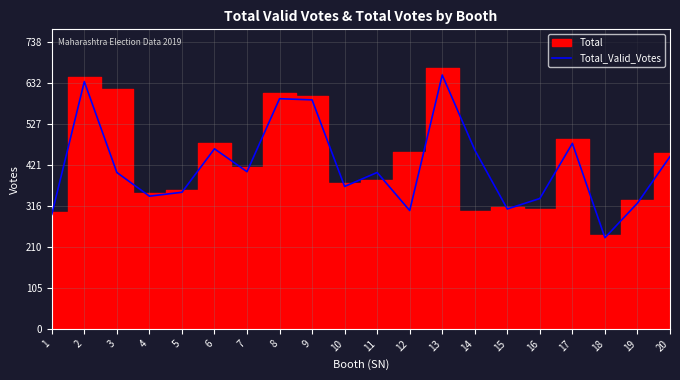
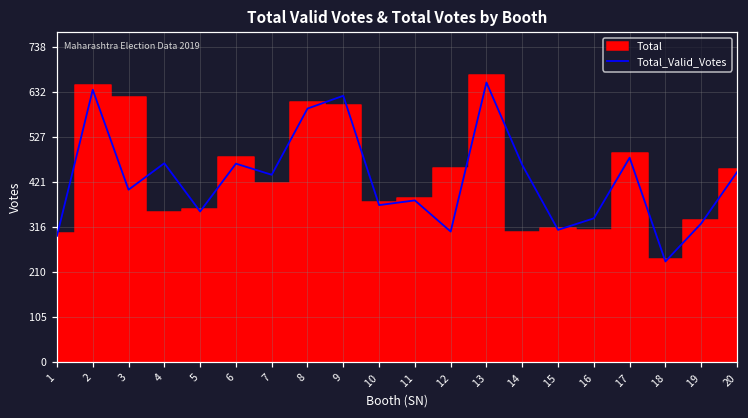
Total_Valid_Votes, 4: 340 -> 470
Total_Valid_Votes, 7: 410 -> 440
Total_Valid_Votes, 9: 590 -> 620
Total_Valid_Votes, 11: 400 -> 380
